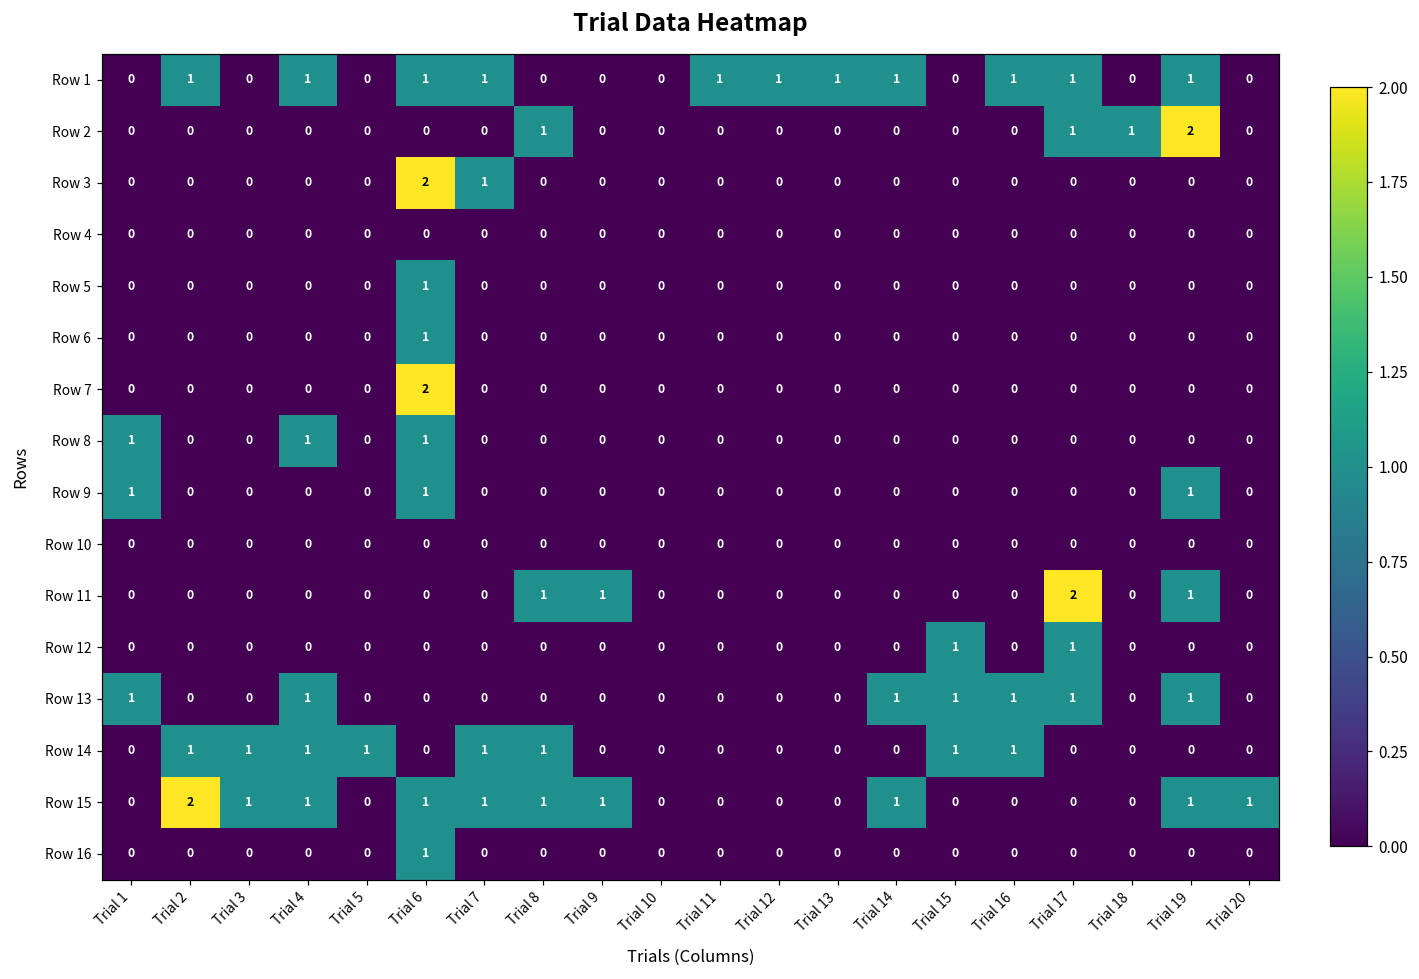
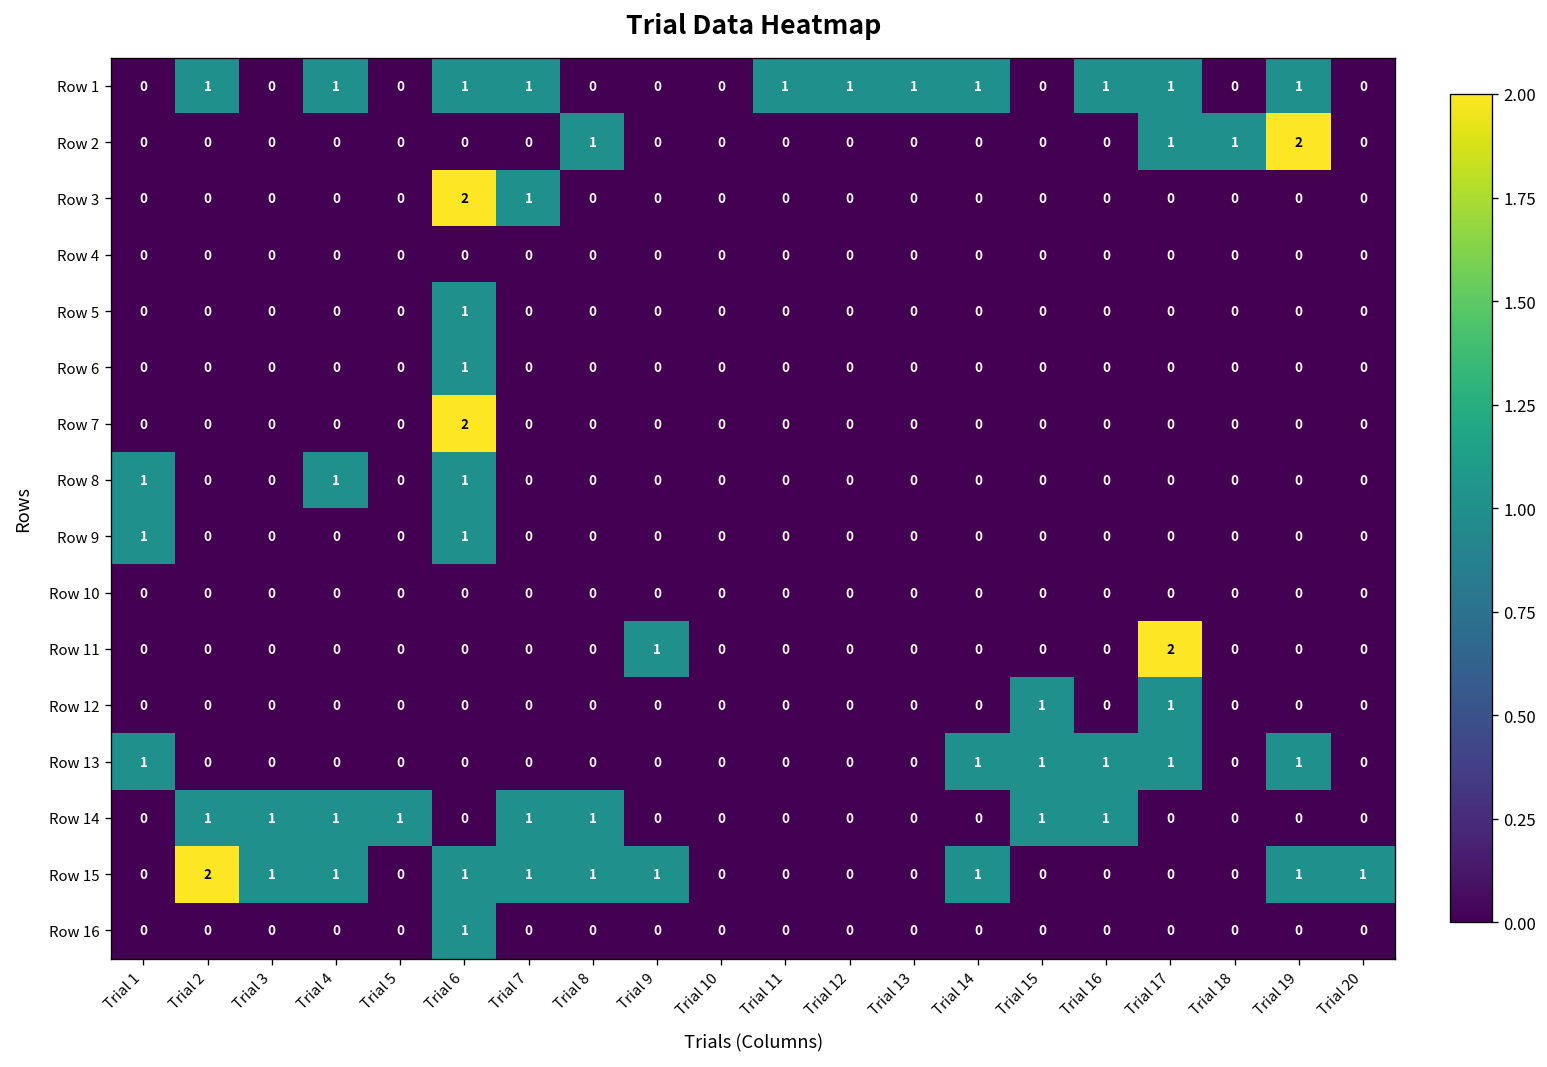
Row 9, Trial 19: 1 -> 0
Row 11, Trial 8: 1 -> 0
Row 11, Trial 19: 1 -> 0
Row 13, Trial 4: 1 -> 0
